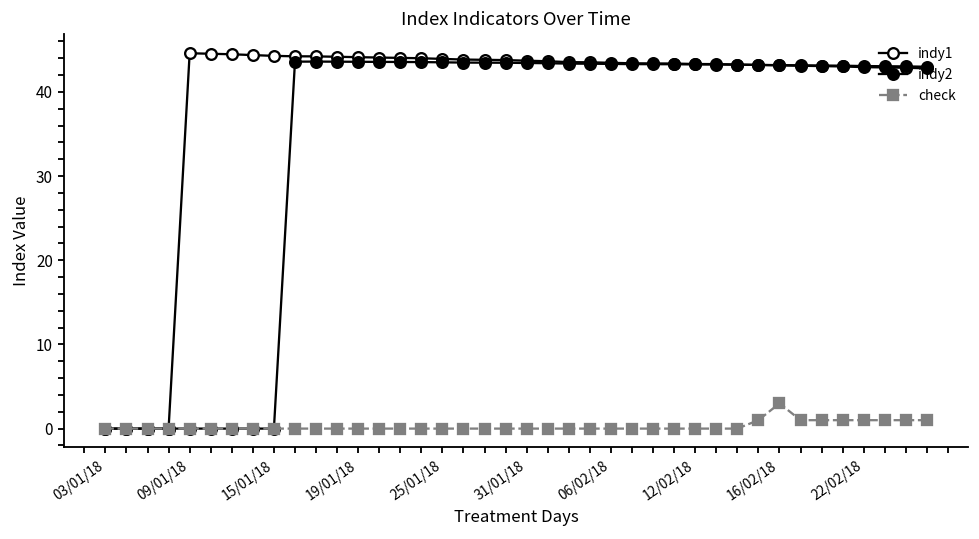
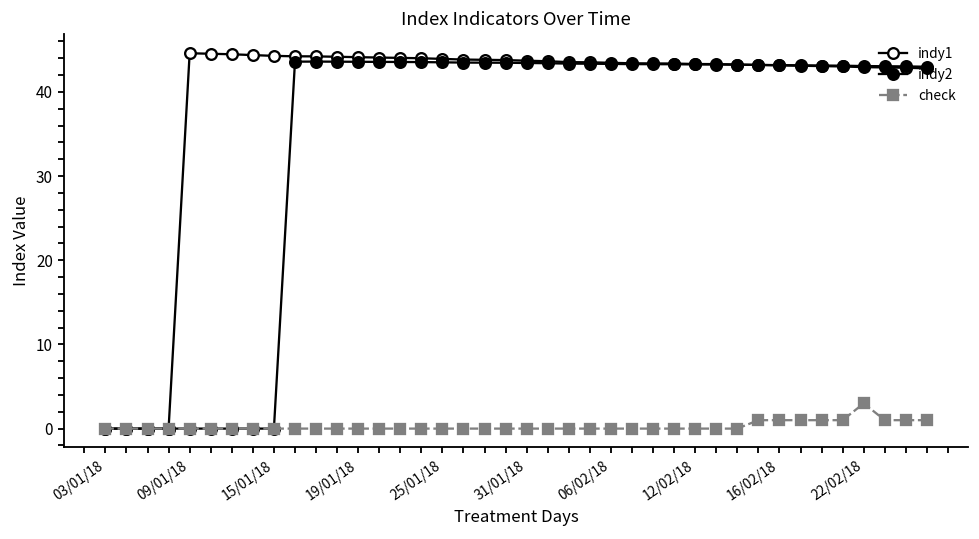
check, 16/02/18: 3 -> 1
check, 22/02/18: 1 -> 3
